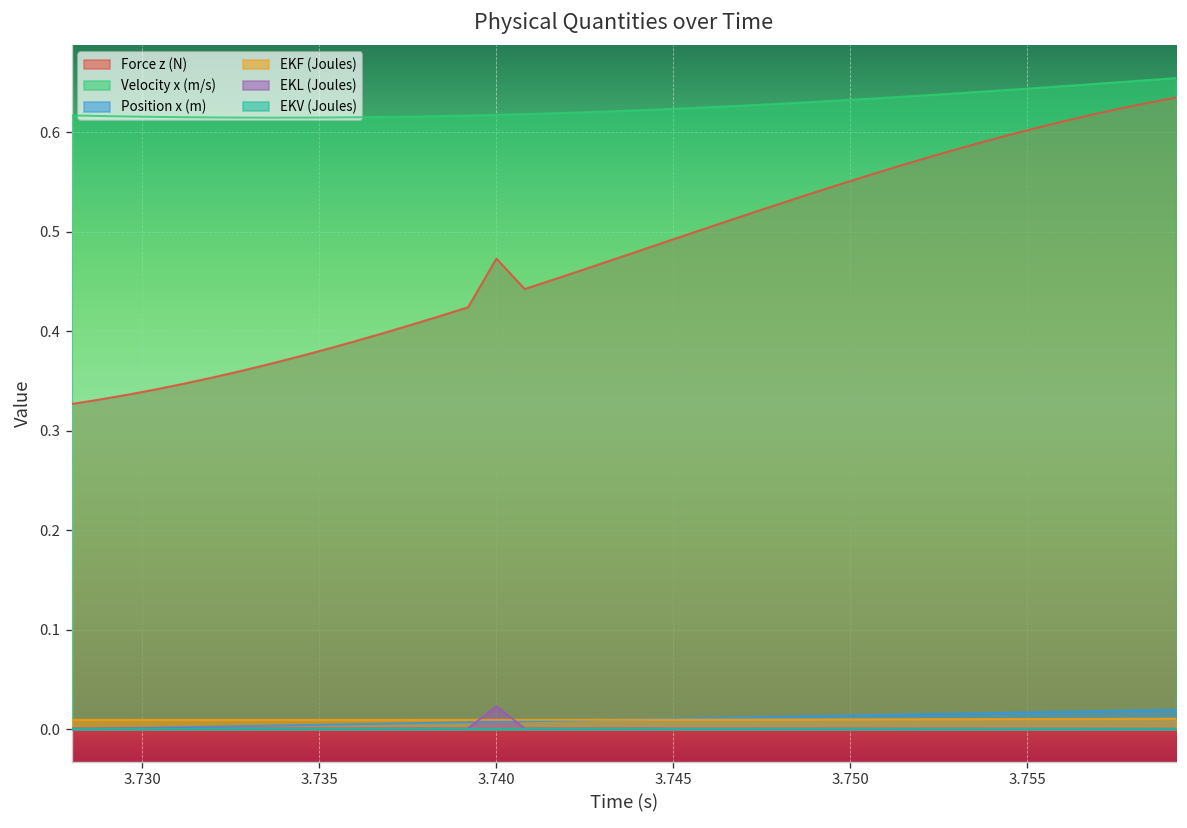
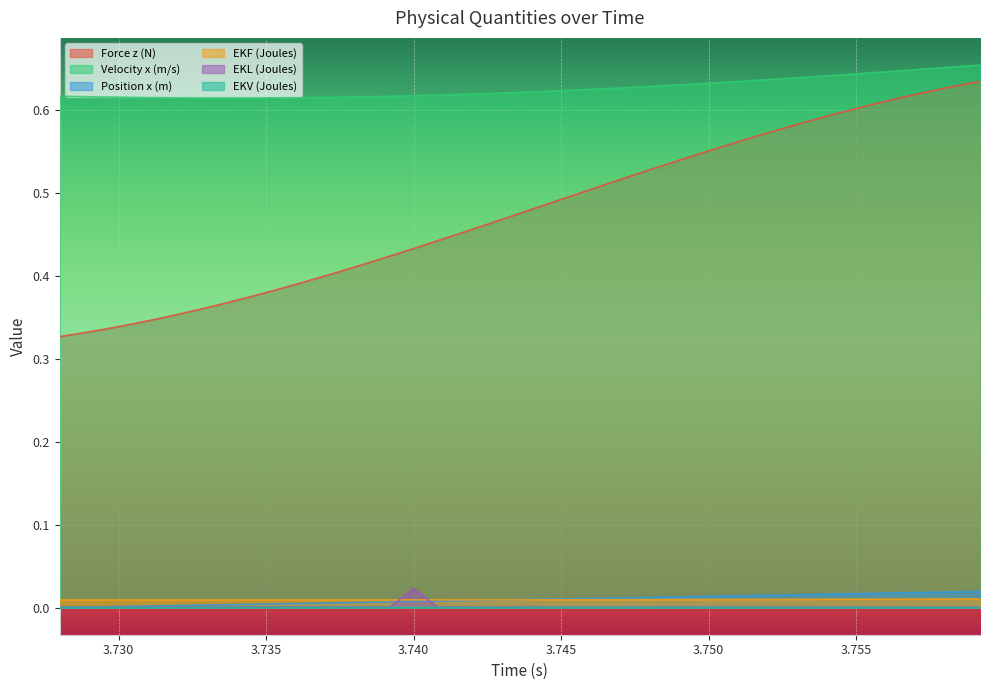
Force z (N), 3.740: 0.47 -> 0.43
